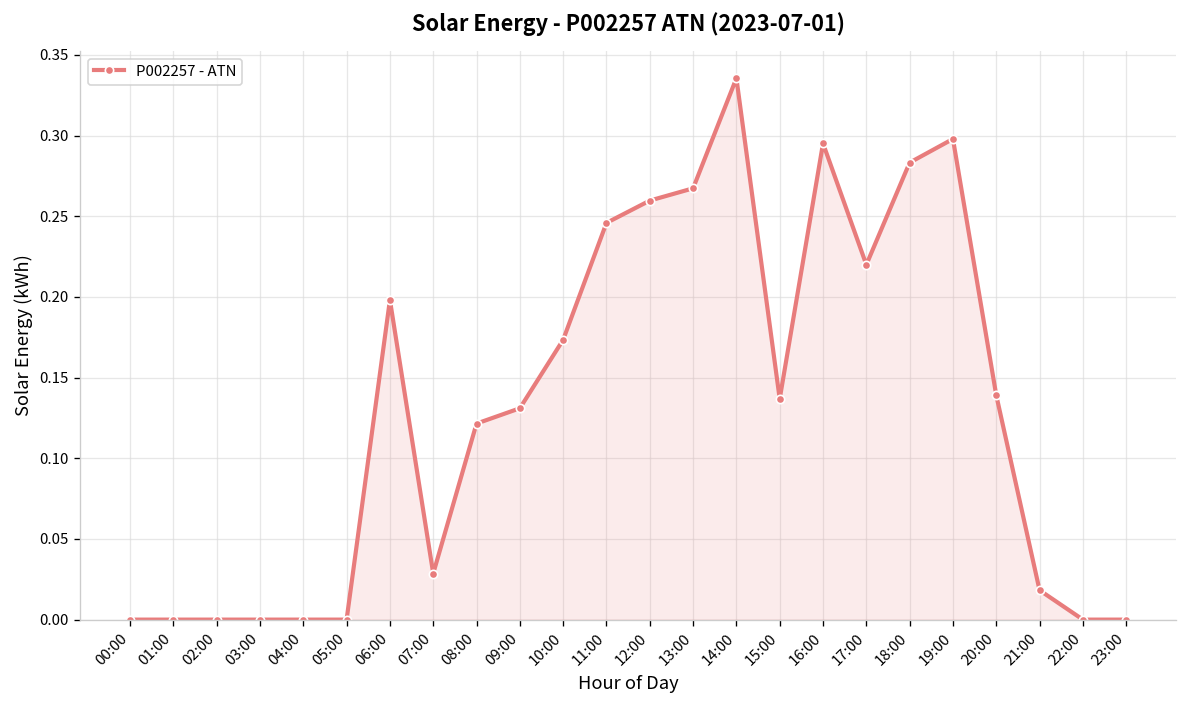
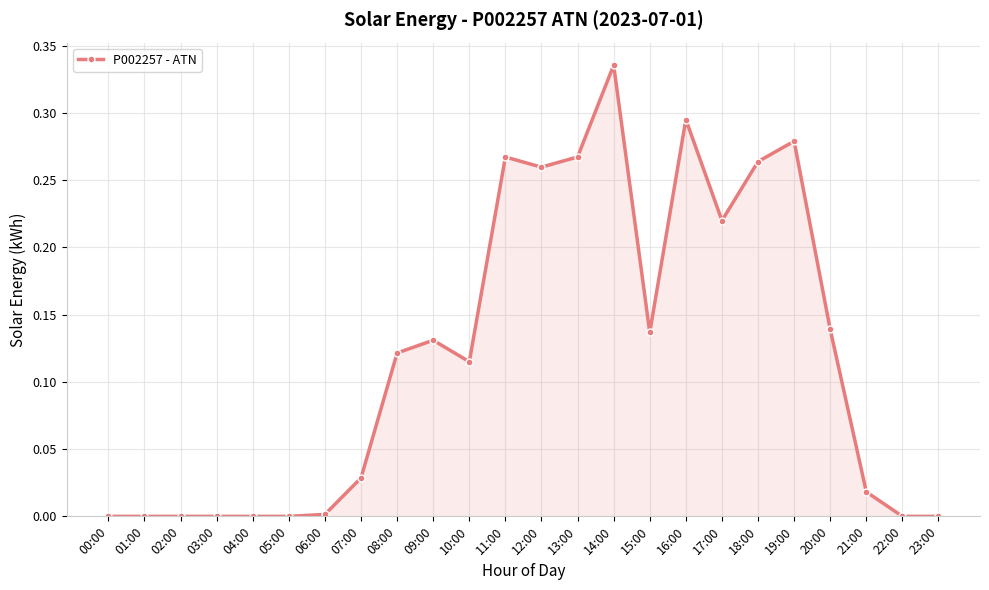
06:00: 0.198 -> 0.001
10:00: 0.173 -> 0.115
11:00: 0.246 -> 0.267
18:00: 0.283 -> 0.264
19:00: 0.298 -> 0.279
